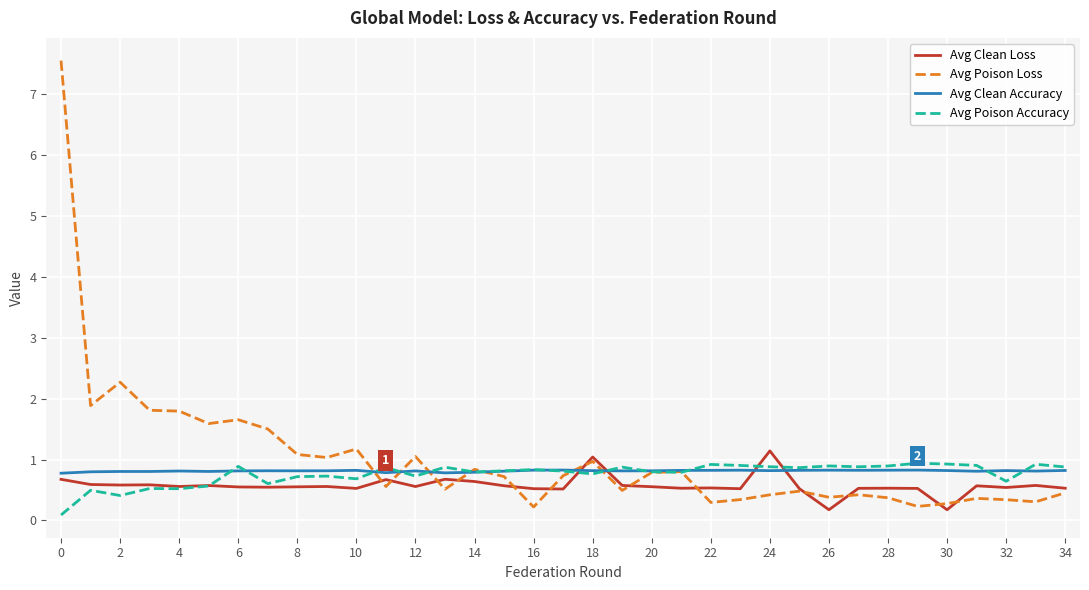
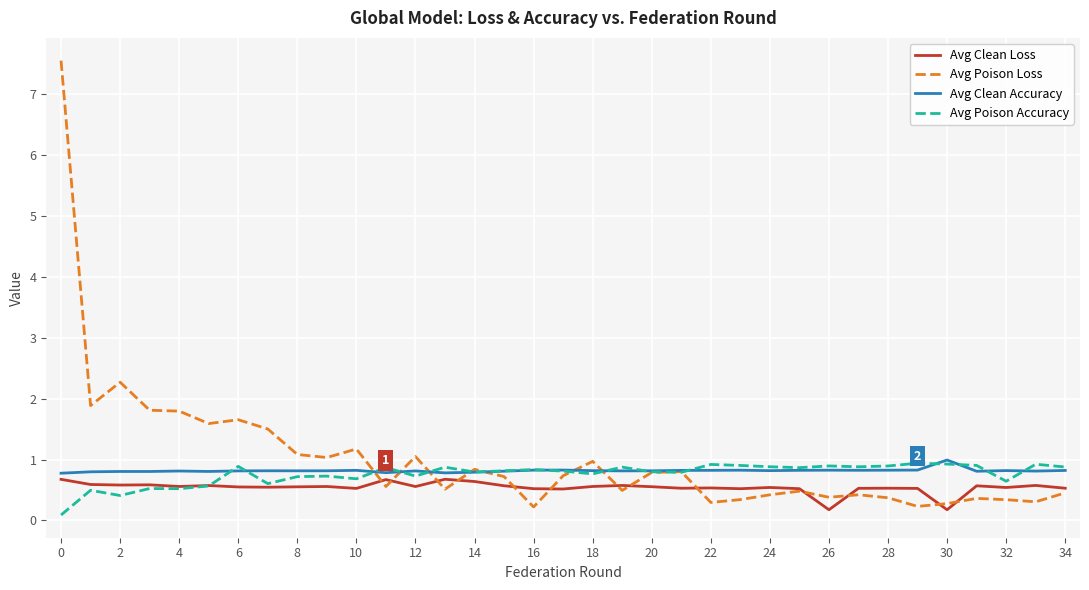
Avg Clean Loss, 18: 1.0 -> 0.6
Avg Clean Loss, 24: 1.1 -> 0.5
Avg Clean Accuracy, 30: 0.8 -> 1.0
